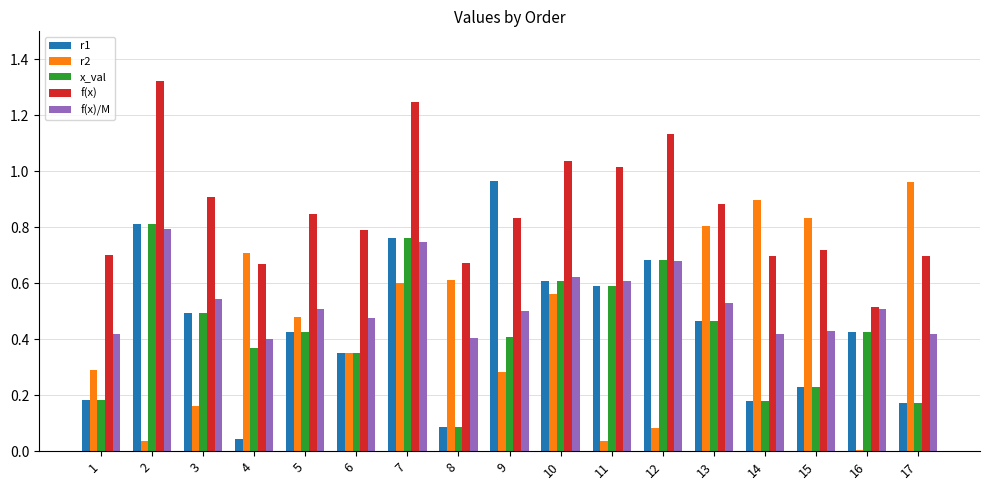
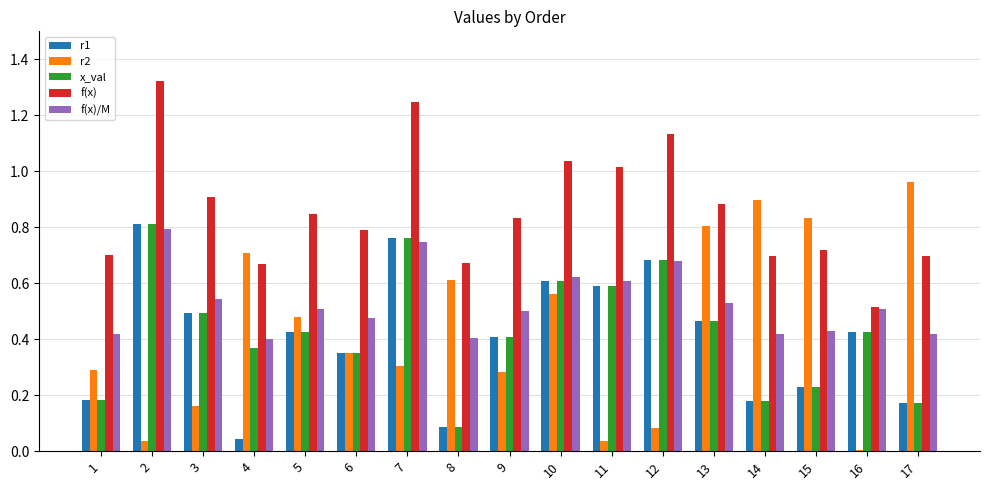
r2, 7: 0.60 -> 0.30
r1, 9: 0.97 -> 0.41
